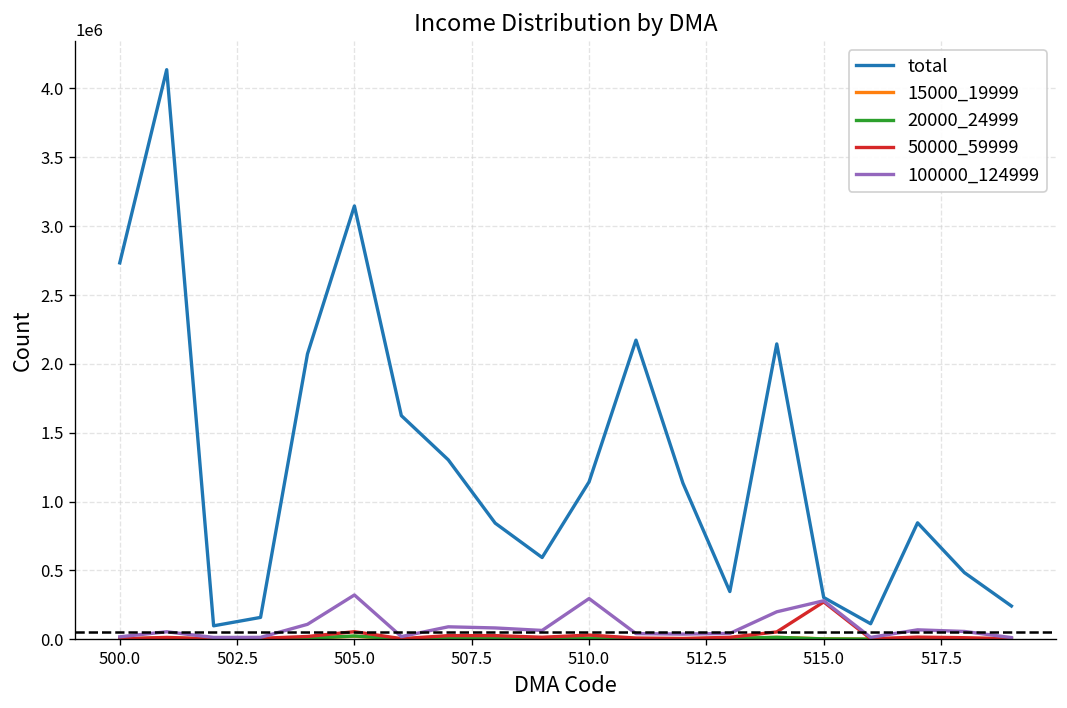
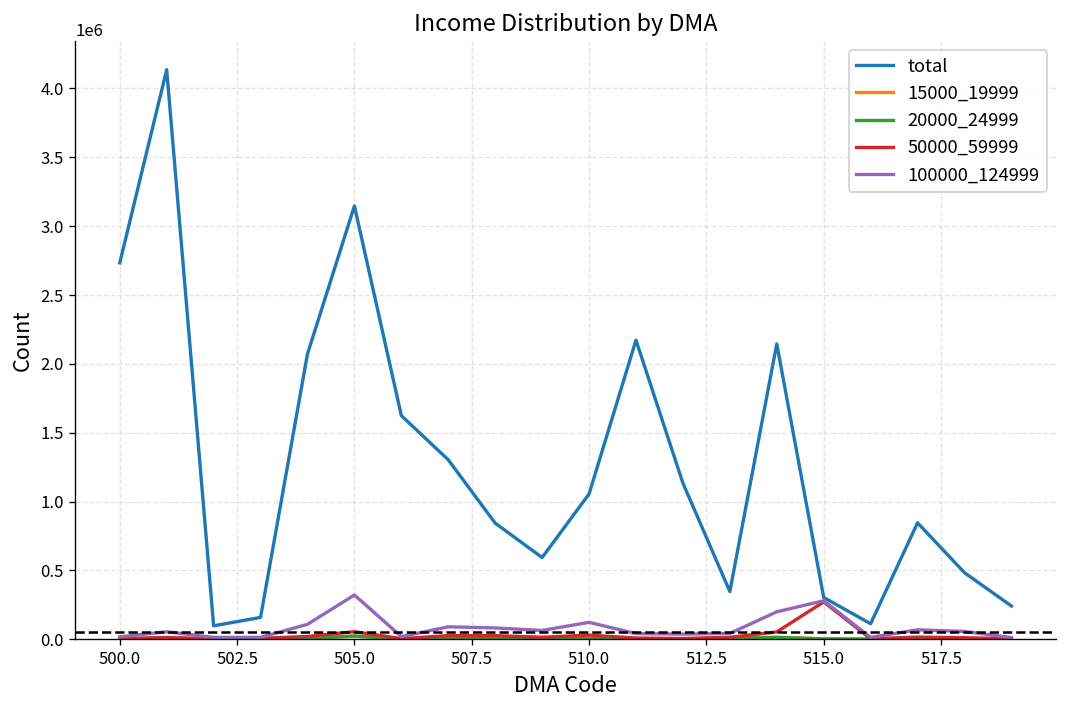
total, 510.0: 1140000 -> 1050000
100000_124999, 510.0: 300000 -> 120000
